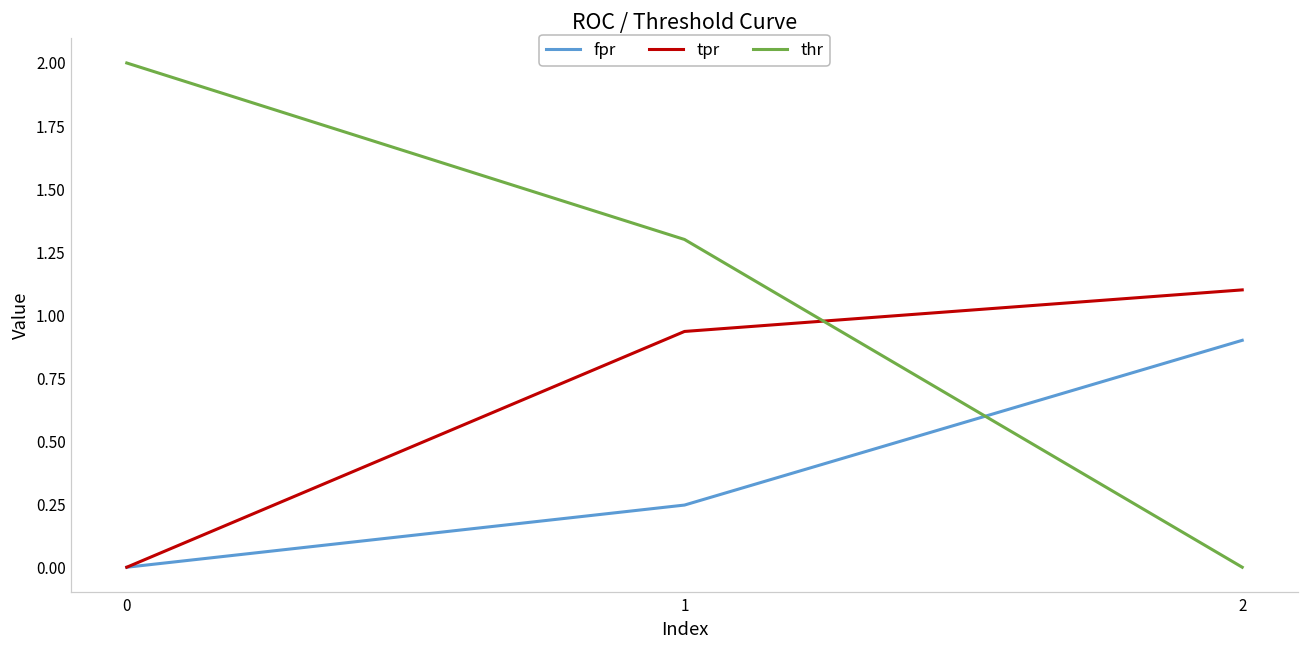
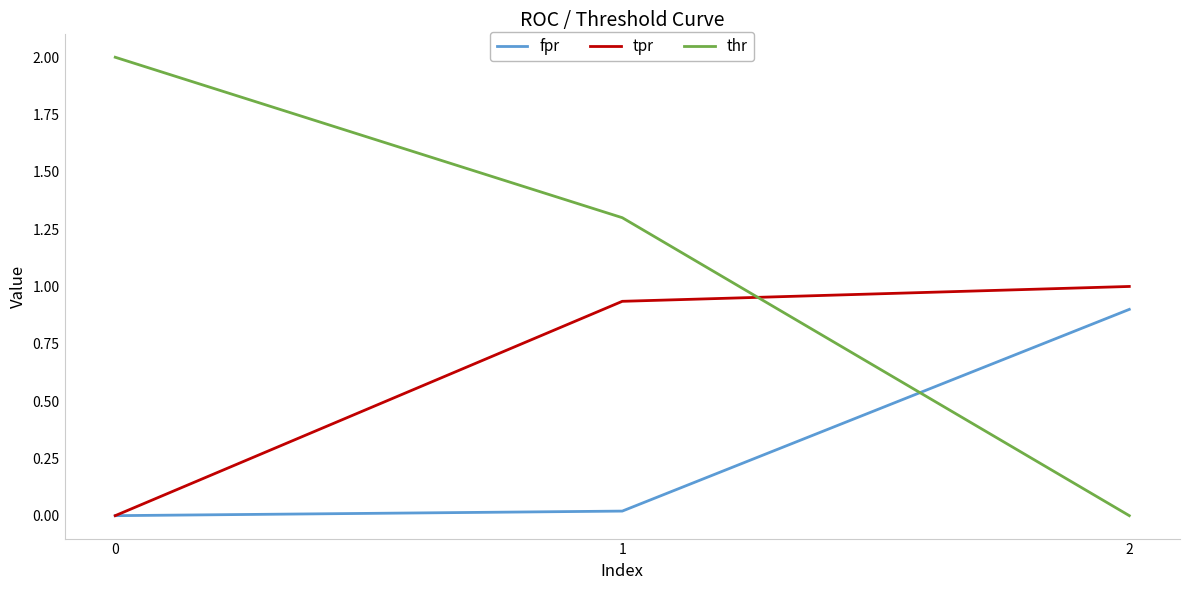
fpr, 1: 0.25 -> 0.02
tpr, 2: 1.1 -> 1.0
